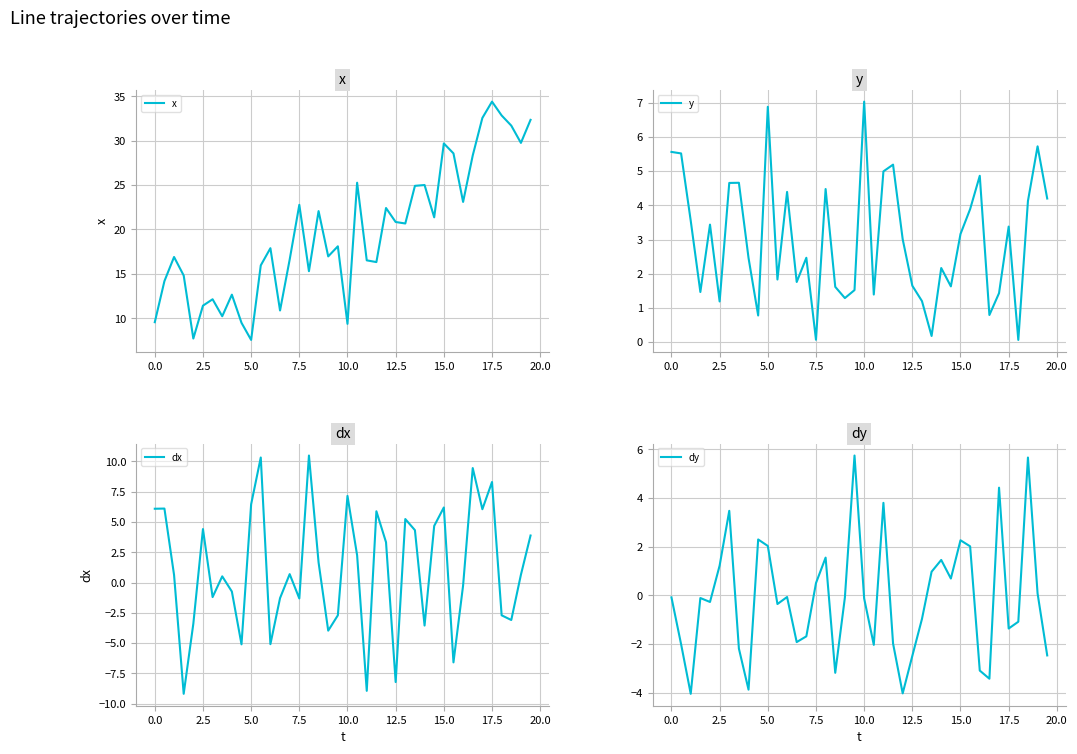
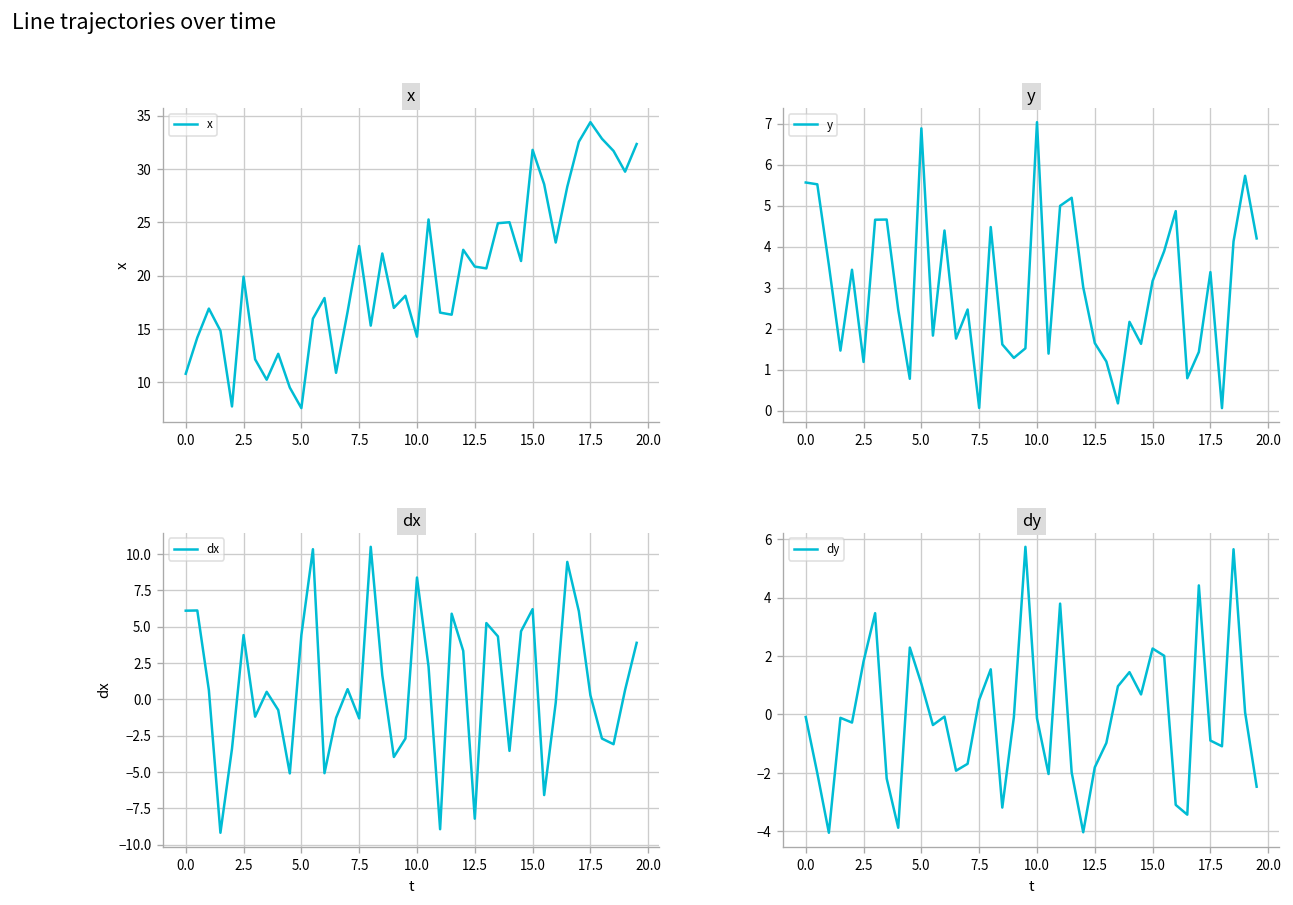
x, 0.0: 10 -> 11
x, 2.5: 11 -> 20
x, 10.0: 9 -> 14
x, 15.0: 30 -> 32
dx, 5.0: 6.5 -> 4.4
dx, 10.0: 7.2 -> 8.4
dx, 17.5: 8.3 -> 0.3
dy, 2.5: 1.2 -> 1.8
dy, 5.0: 2.0 -> 1.1
dy, 12.5: -2.5 -> -1.8
dy, 17.5: -1.4 -> -0.9
